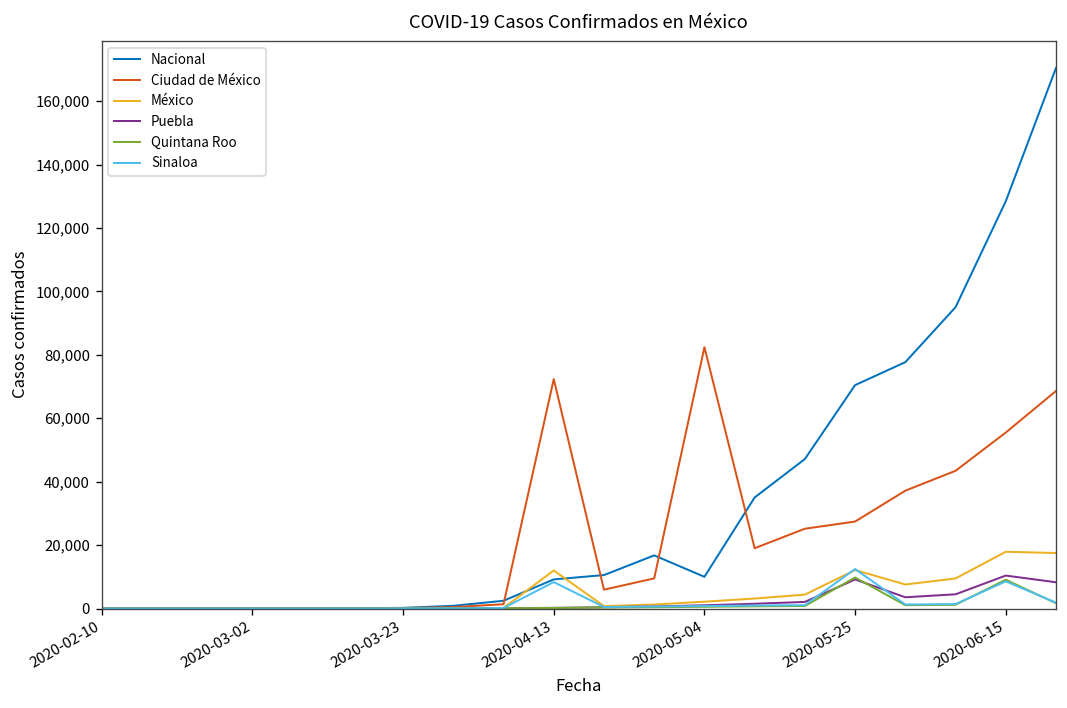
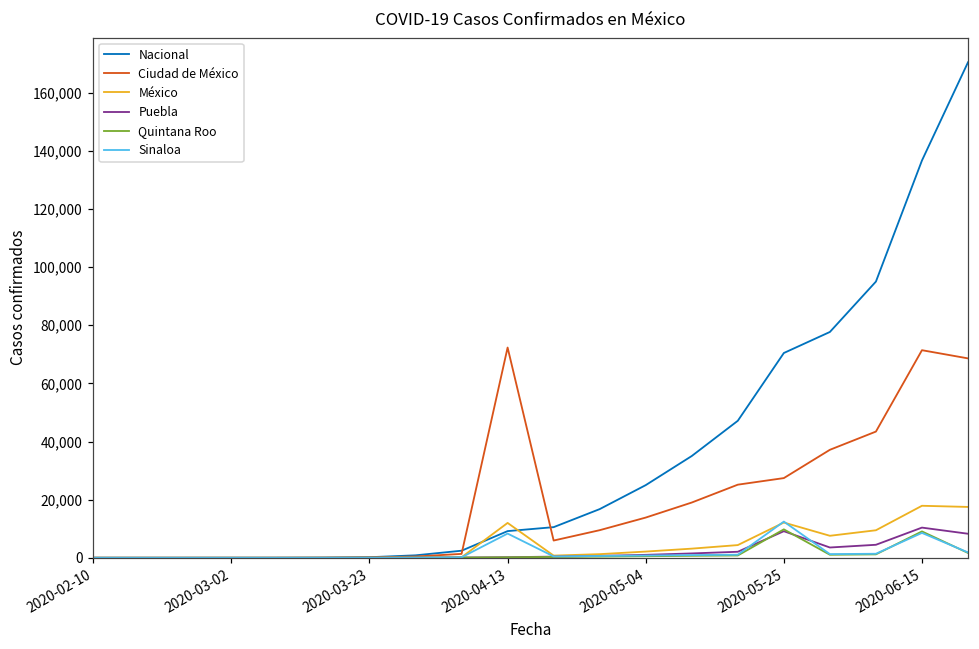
Nacional, 2020-05-04: 10,000 -> 25,000
Ciudad de México, 2020-05-04: 82,000 -> 14,000
Nacional, 2020-06-15: 128,000 -> 137,000
Ciudad de México, 2020-06-15: 55,000 -> 71,000
